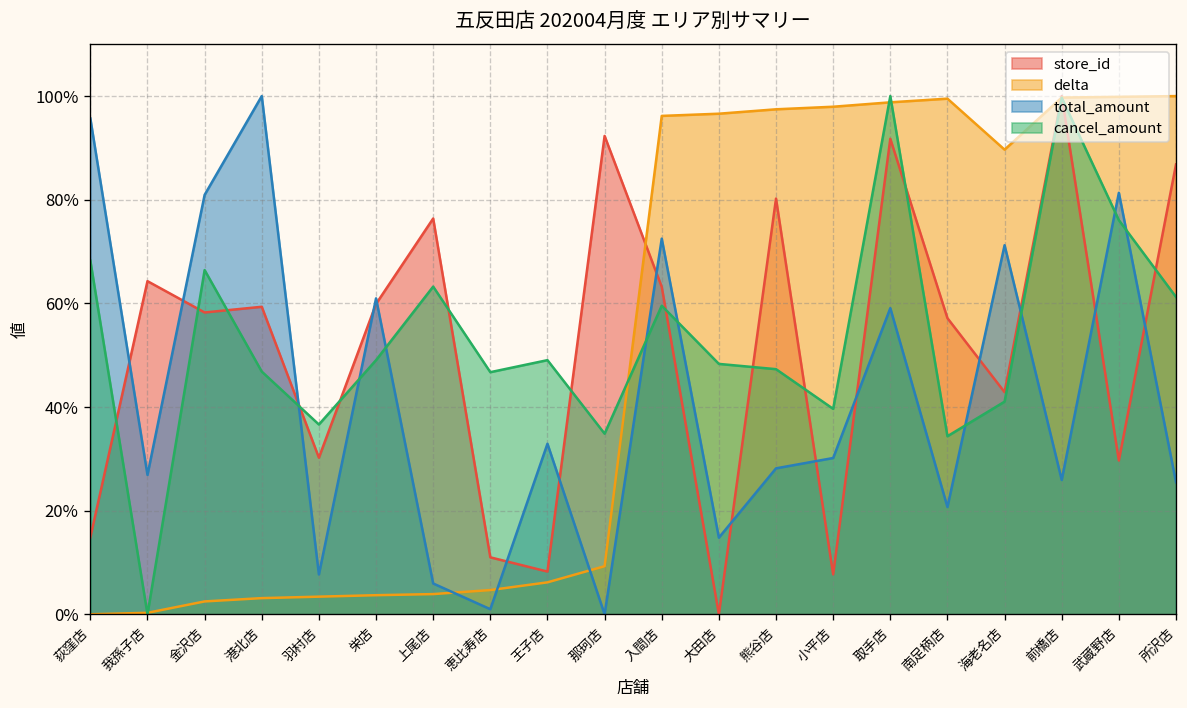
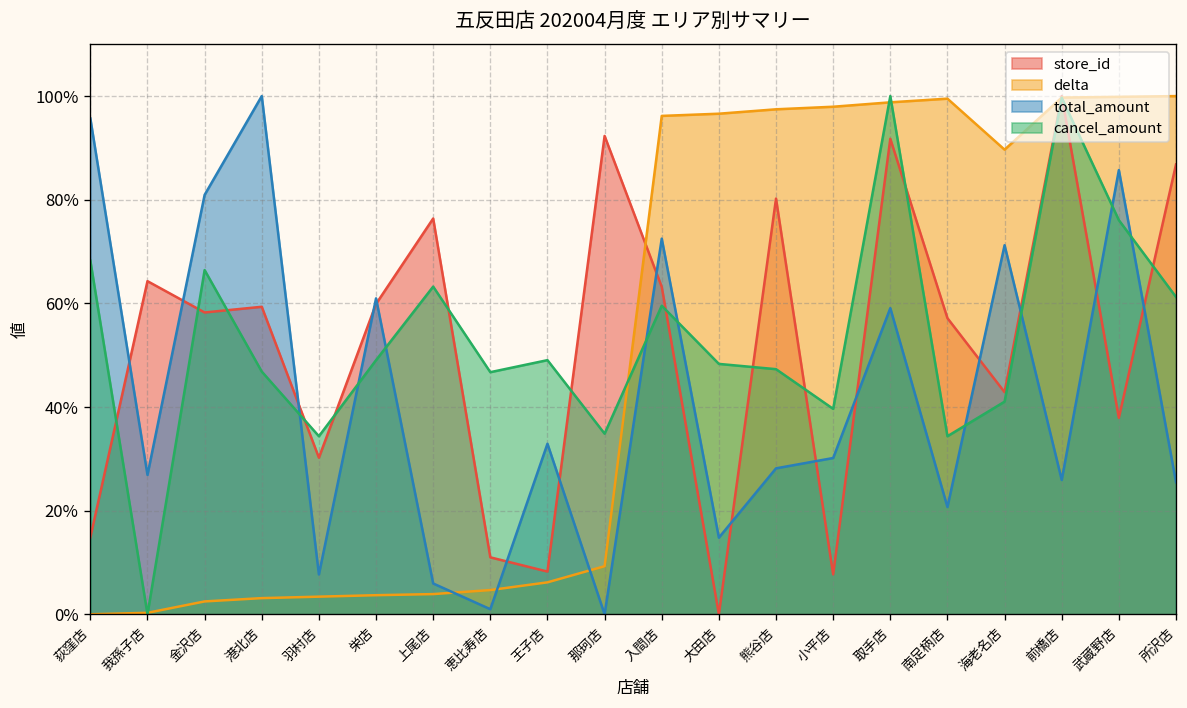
cancel_amount, 羽村店: 37% -> 34%
store_id, 武蔵野店: 30% -> 38%
total_amount, 武蔵野店: 81% -> 86%
